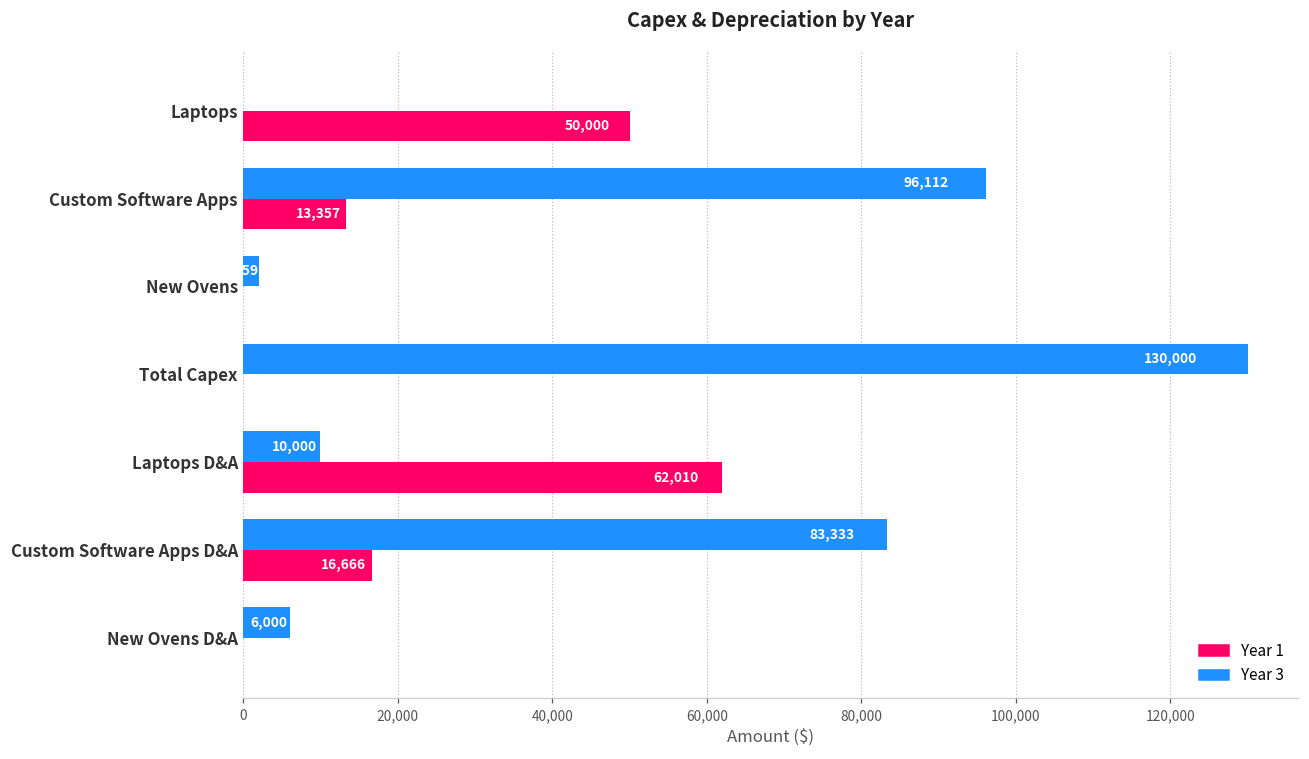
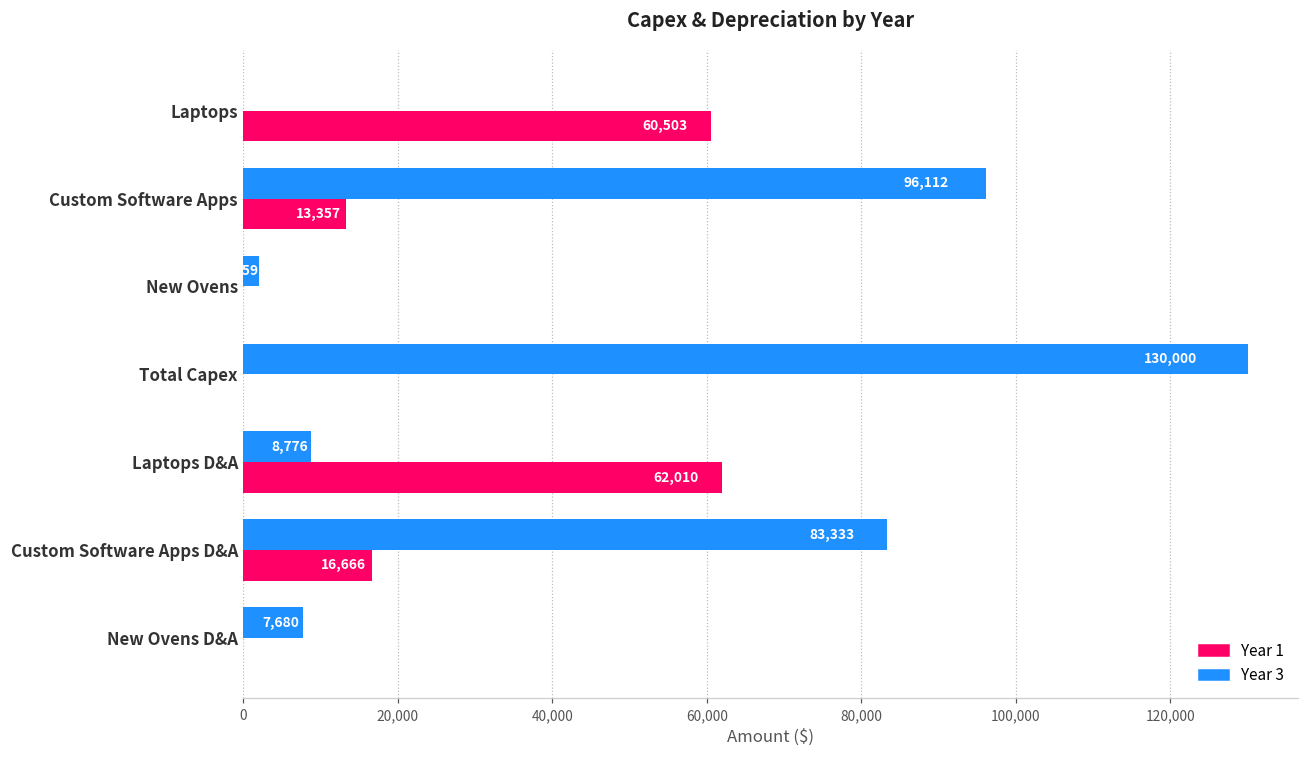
Year 1, Laptops: 50,000 -> 60,503
Year 3, Laptops D&A: 10,000 -> 8,776
Year 3, New Ovens D&A: 6,000 -> 7,680
